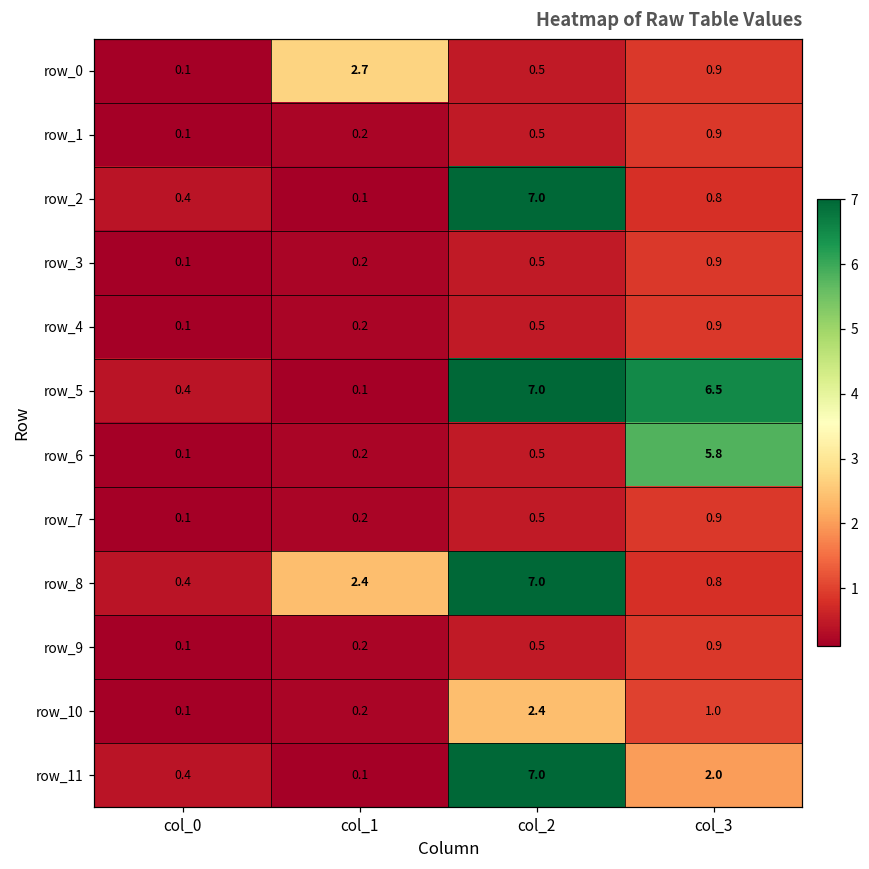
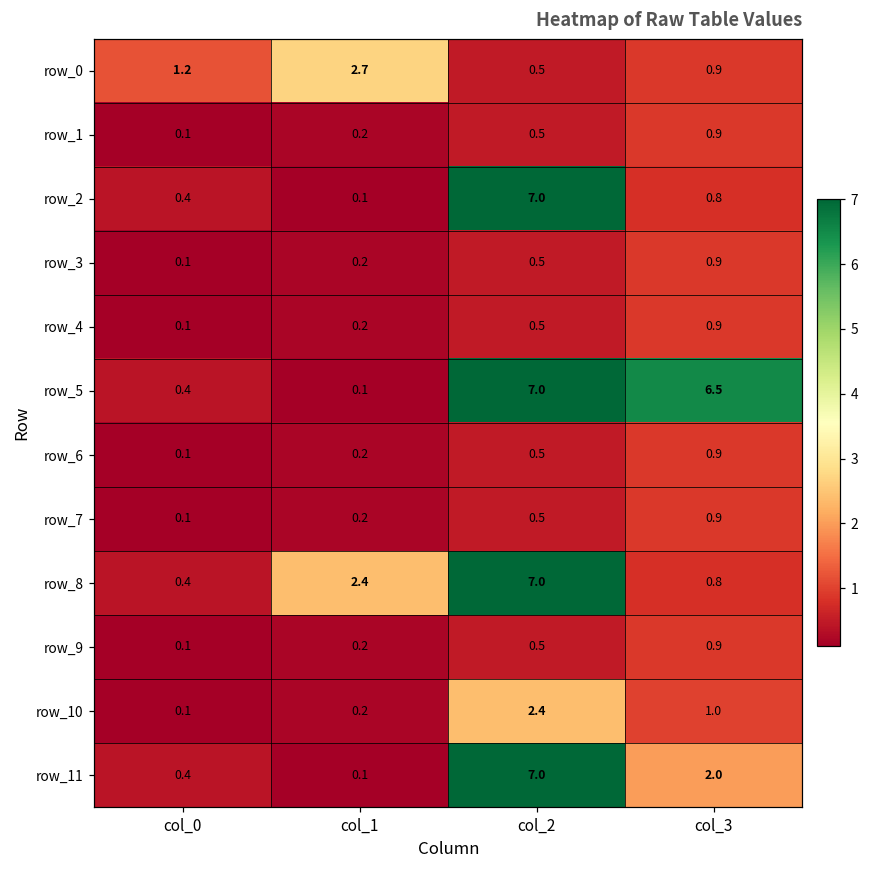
row_0, col_0: 0.1 -> 1.2
row_6, col_3: 5.8 -> 0.9
